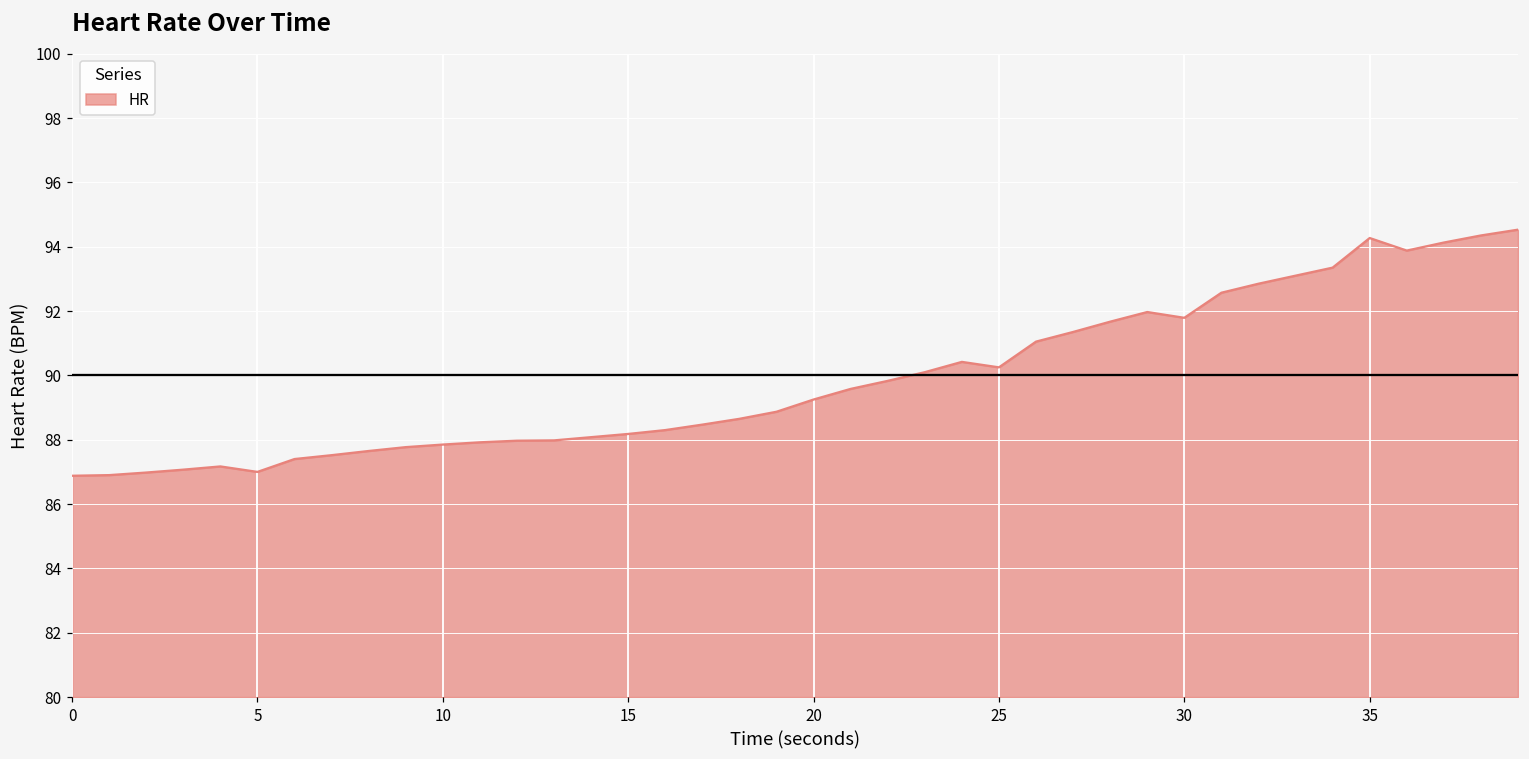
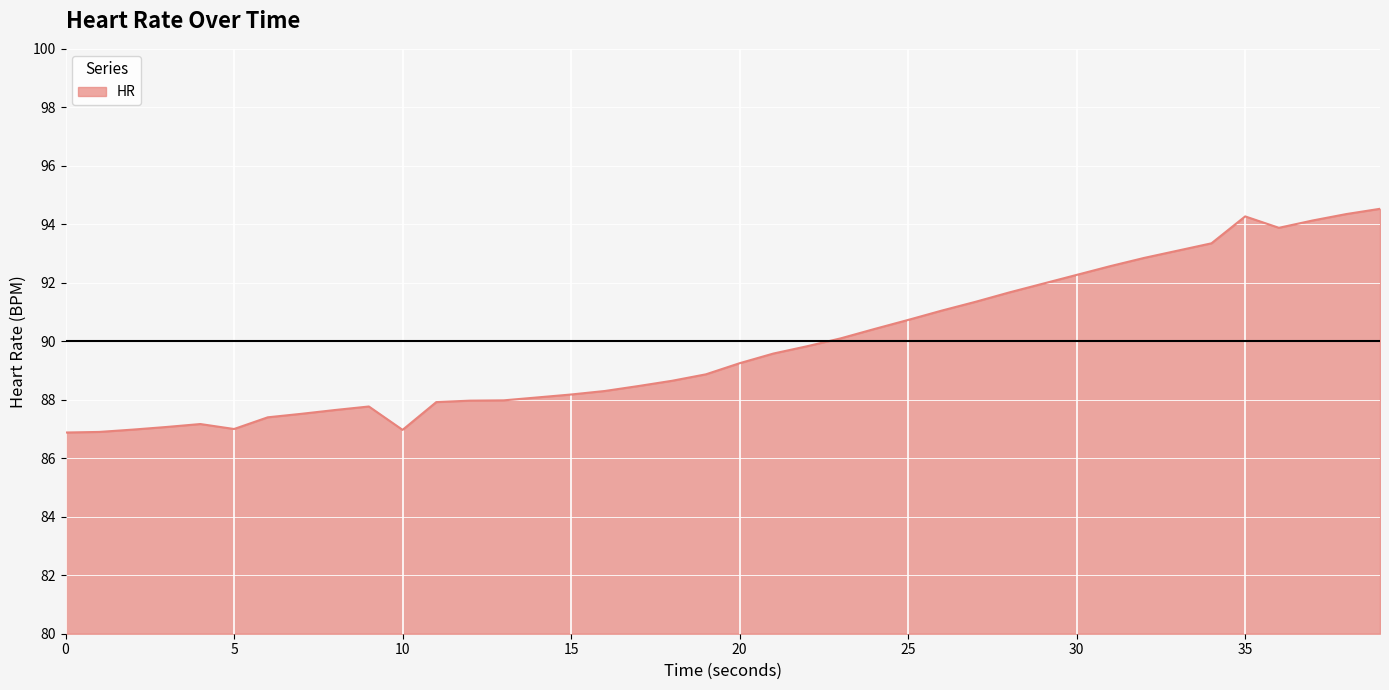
10: 87.9 -> 87.0
25: 90.3 -> 90.7
30: 91.8 -> 92.3
